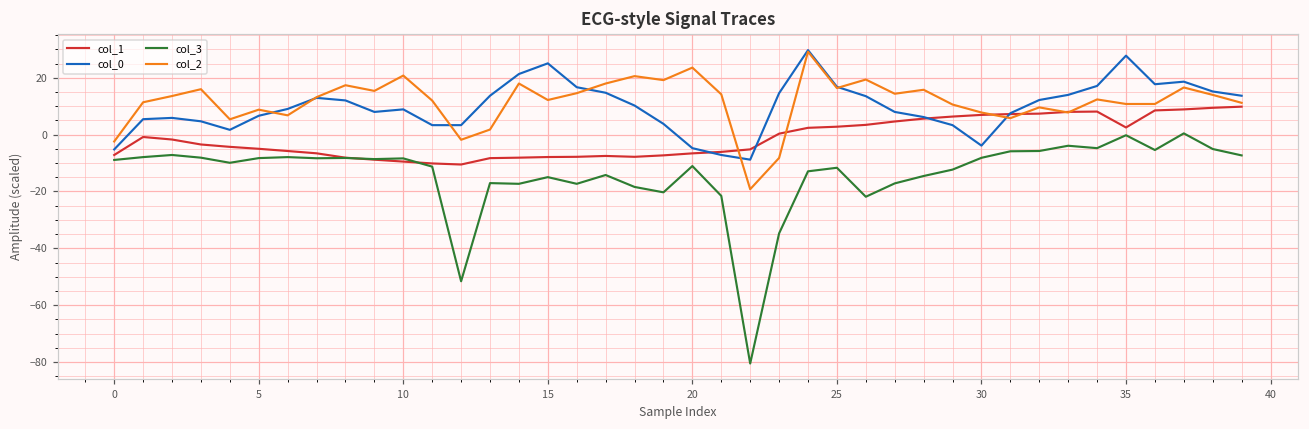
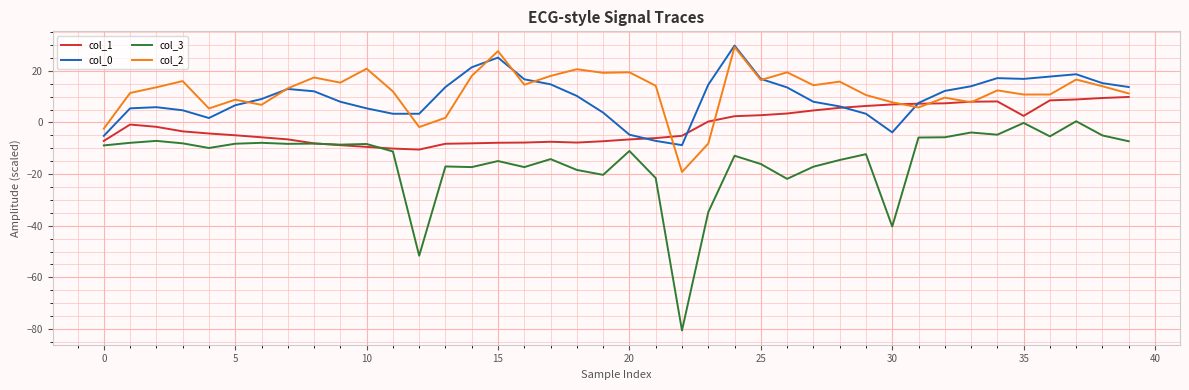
col_0, 10: 9 -> 5
col_2, 15: 12 -> 28
col_2, 20: 24 -> 19
col_3, 25: -12 -> -16
col_3, 30: -8 -> -40
col_0, 35: 28 -> 17
